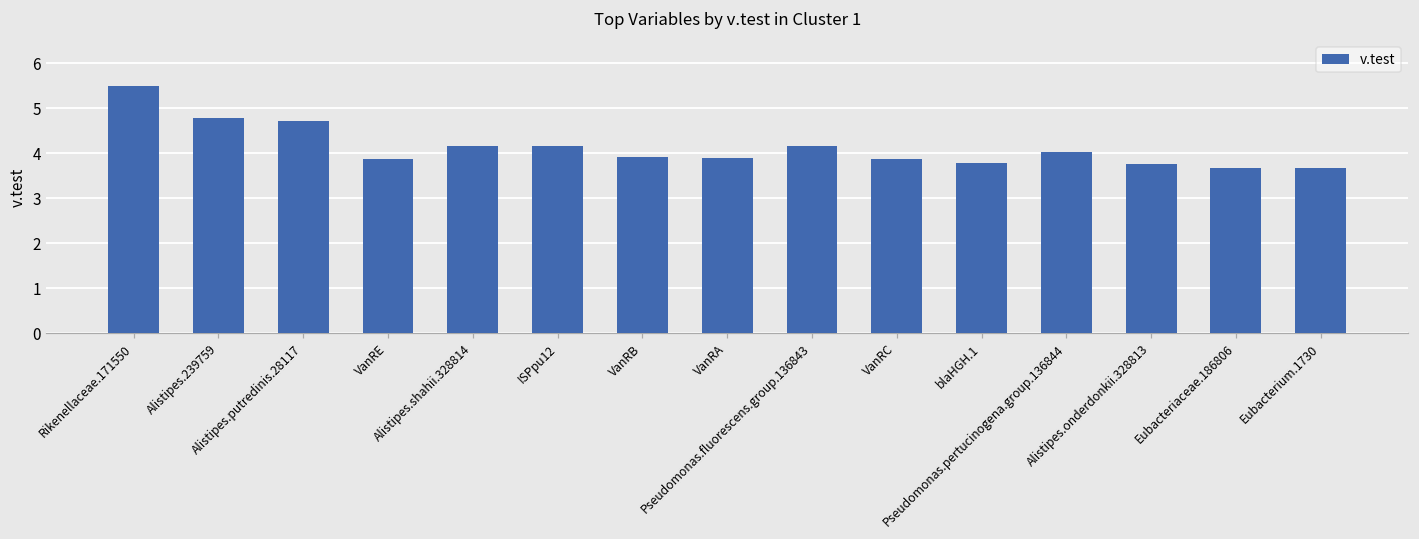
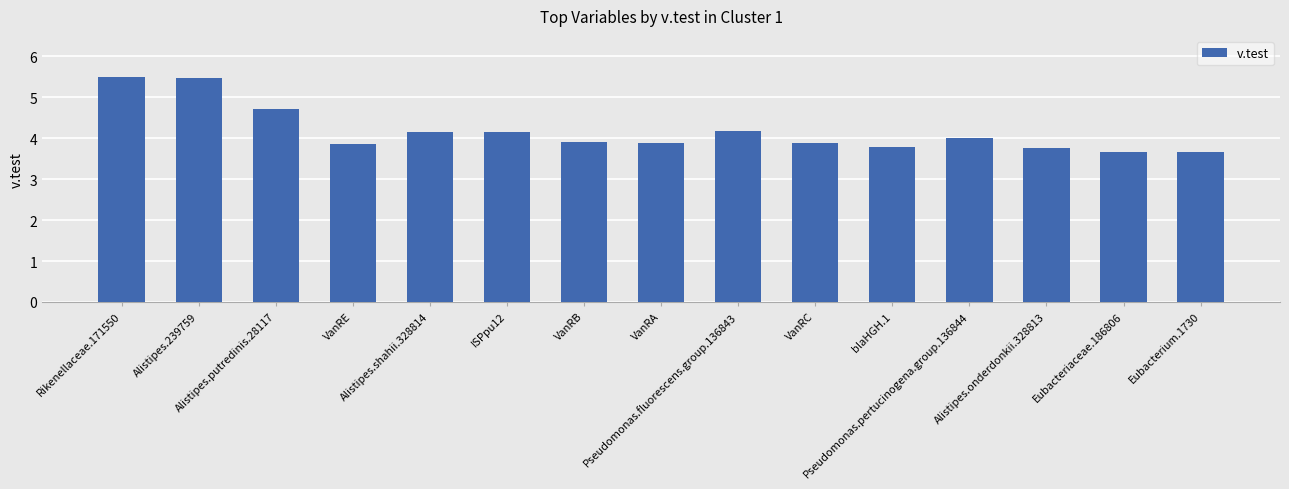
Alistipes.239759: 4.8 -> 5.5
